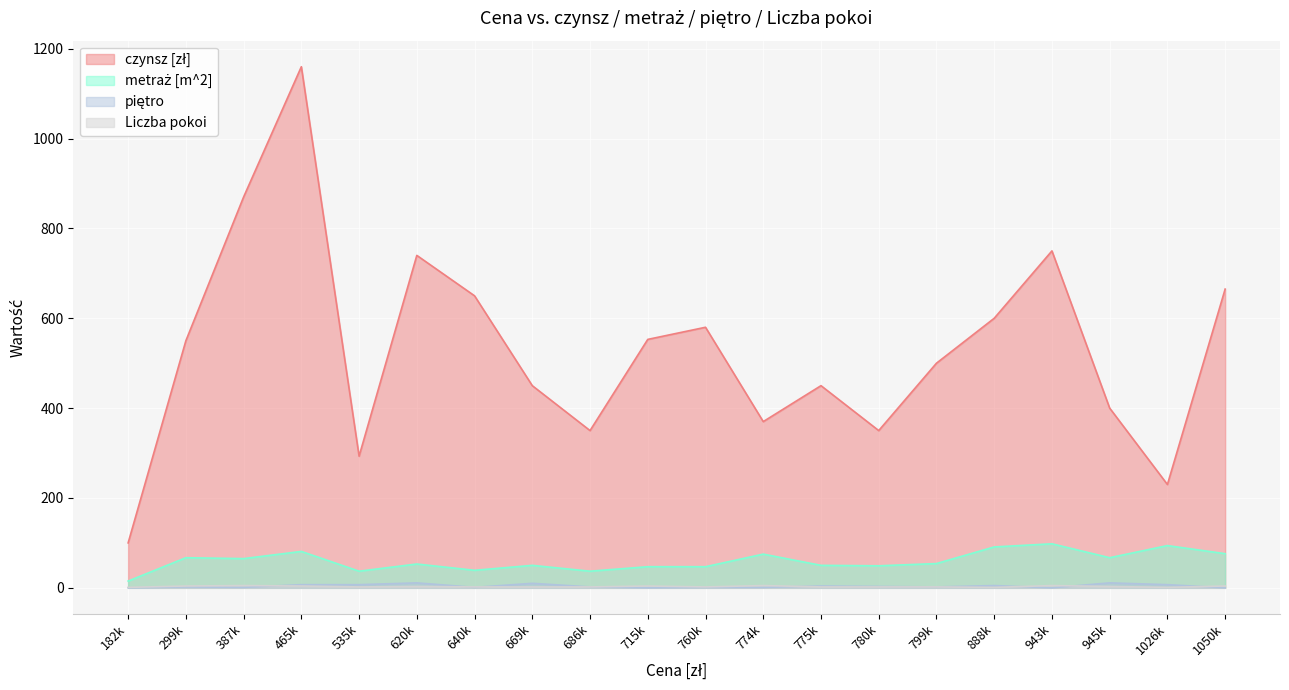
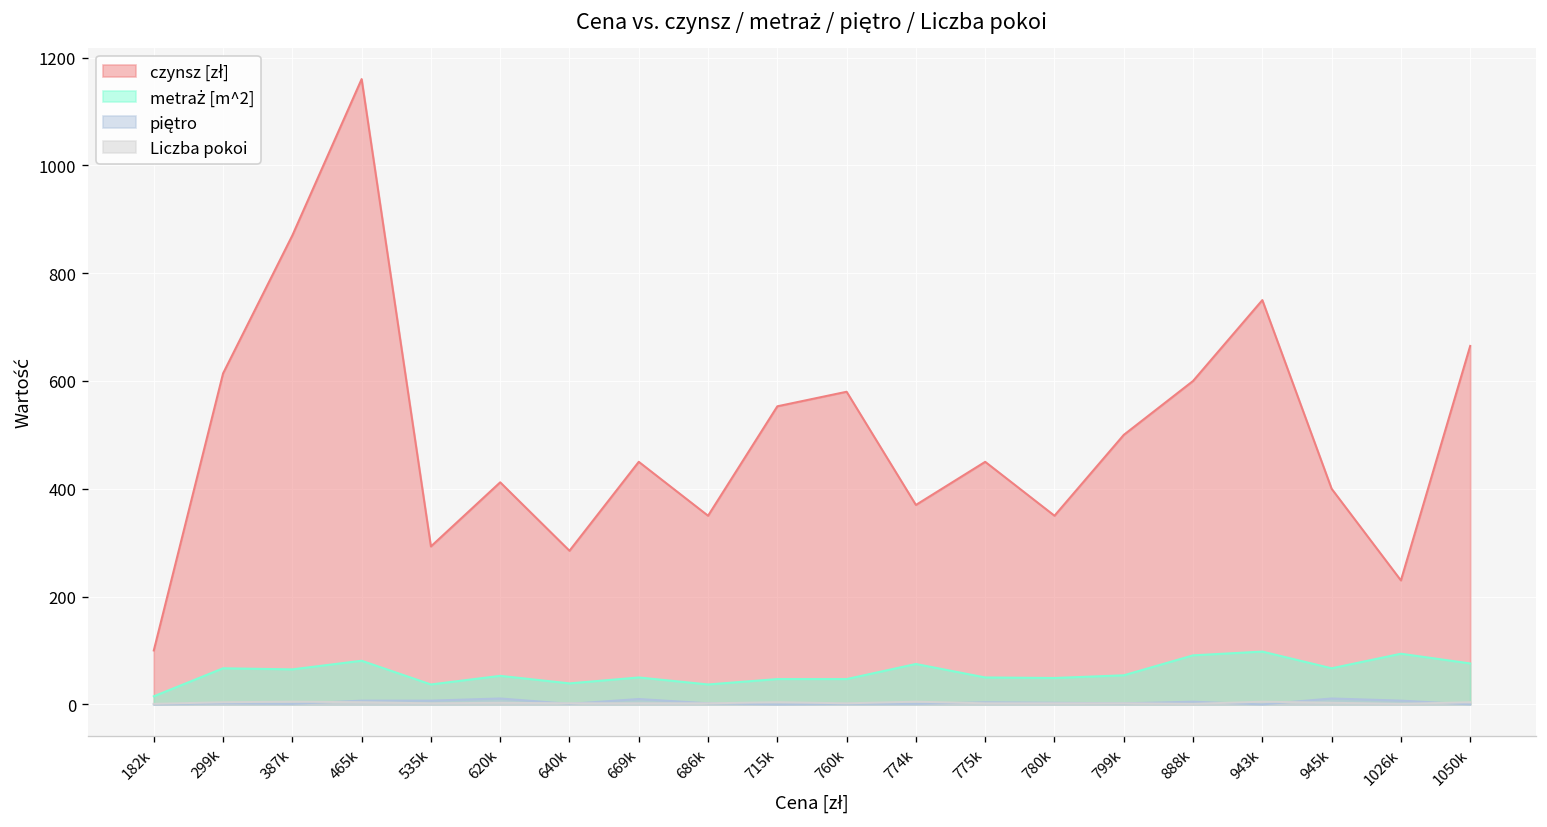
czynsz [zł], 299k: 550 -> 610
czynsz [zł], 620k: 740 -> 410
czynsz [zł], 640k: 650 -> 290
